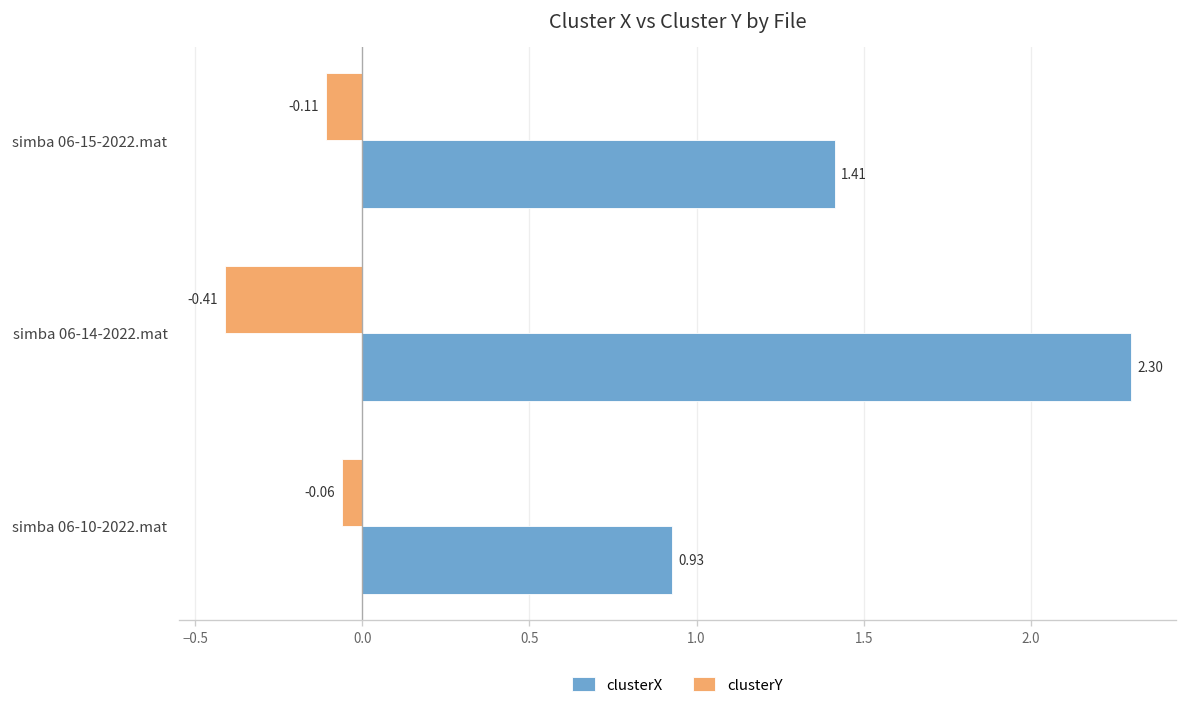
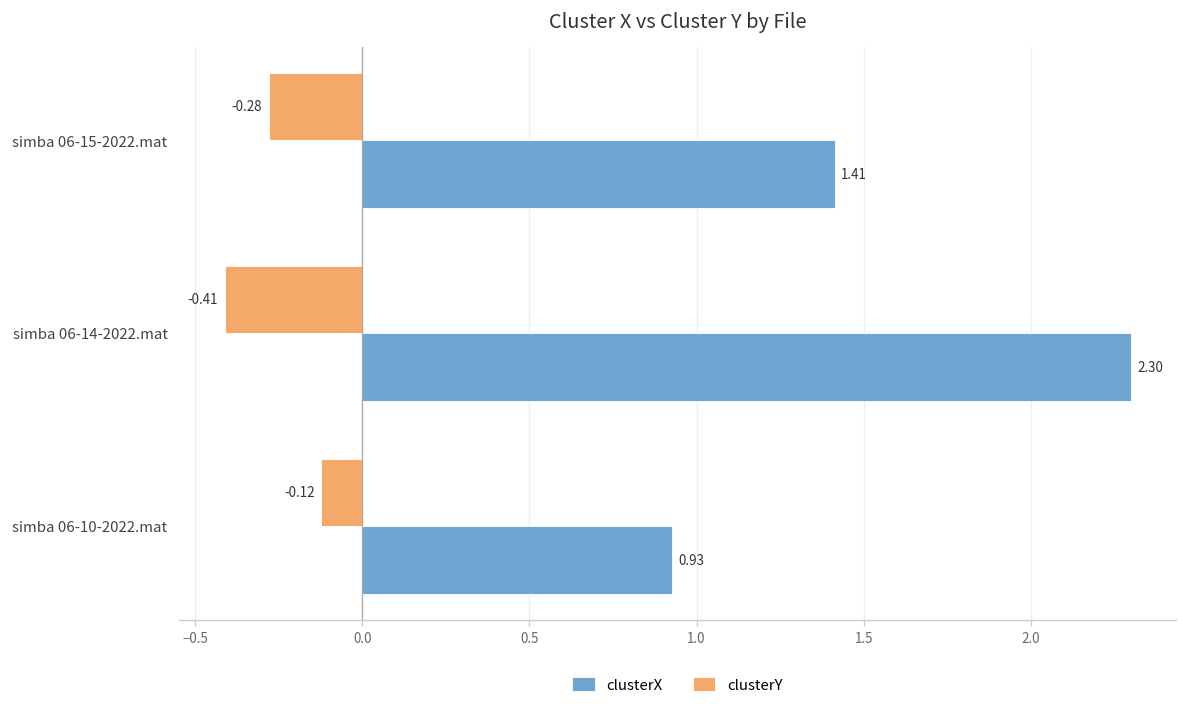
clusterY, simba 06-15-2022.mat: -0.11 -> -0.28
clusterY, simba 06-10-2022.mat: -0.06 -> -0.12
